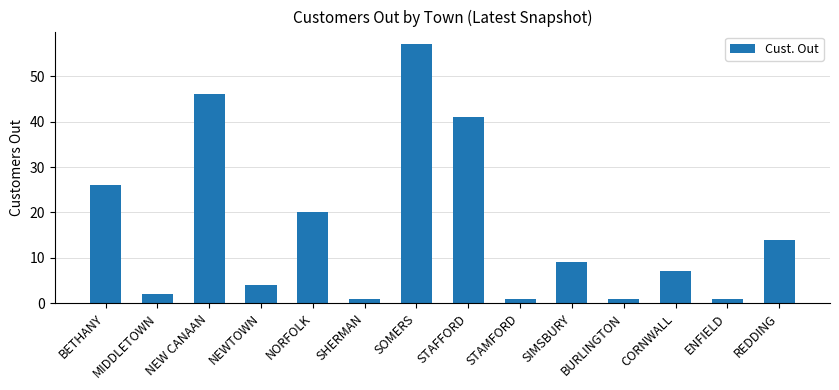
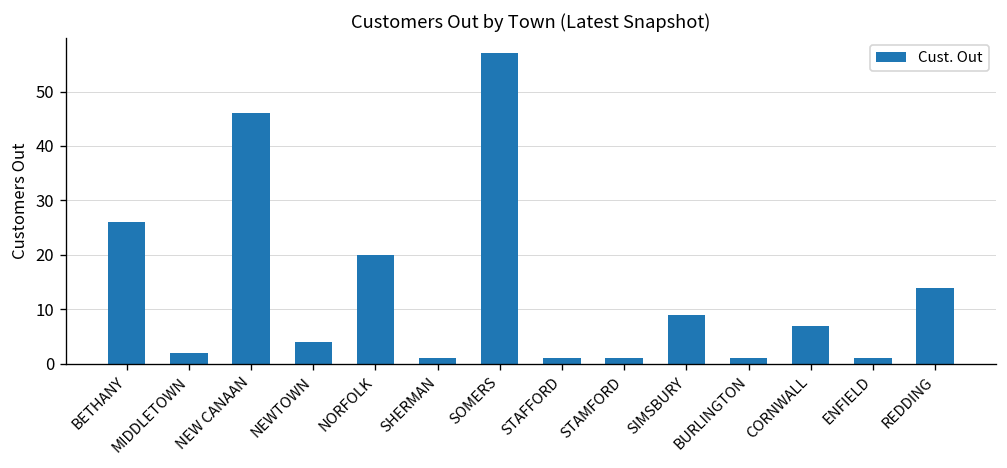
STAFFORD: 41 -> 1
